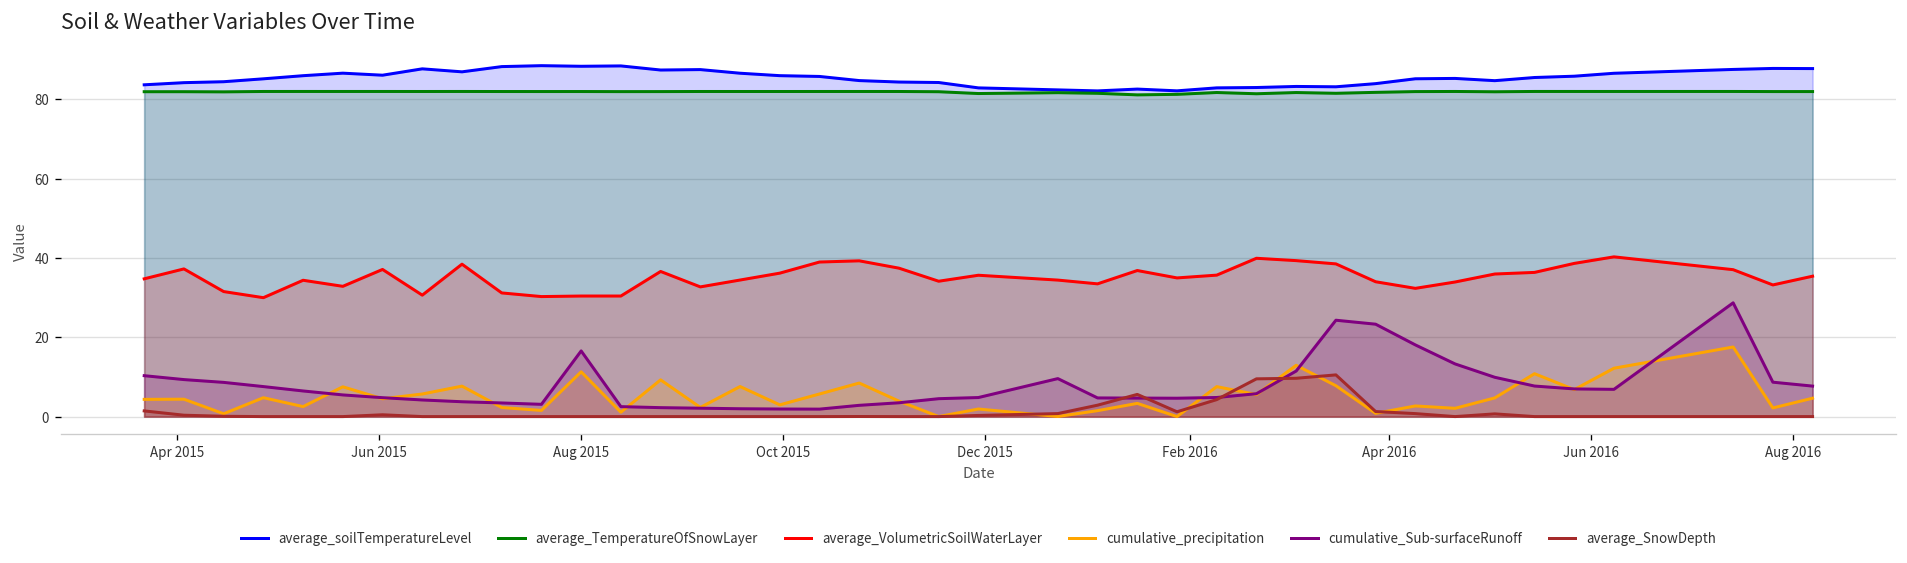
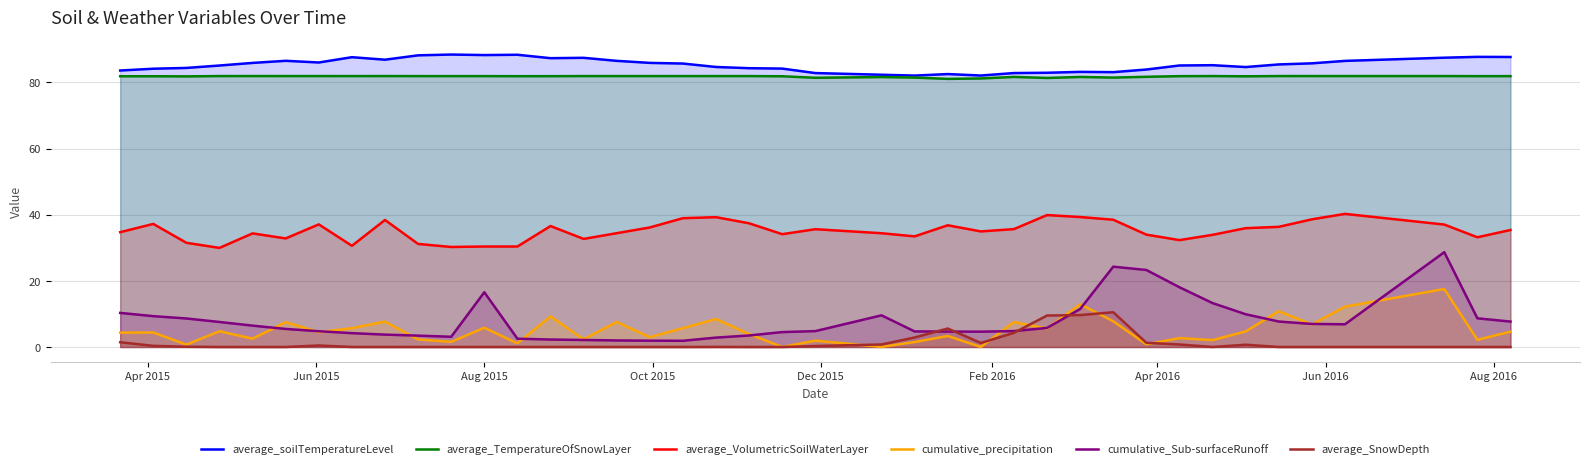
cumulative_precipitation, Aug 2015: 11 -> 6
